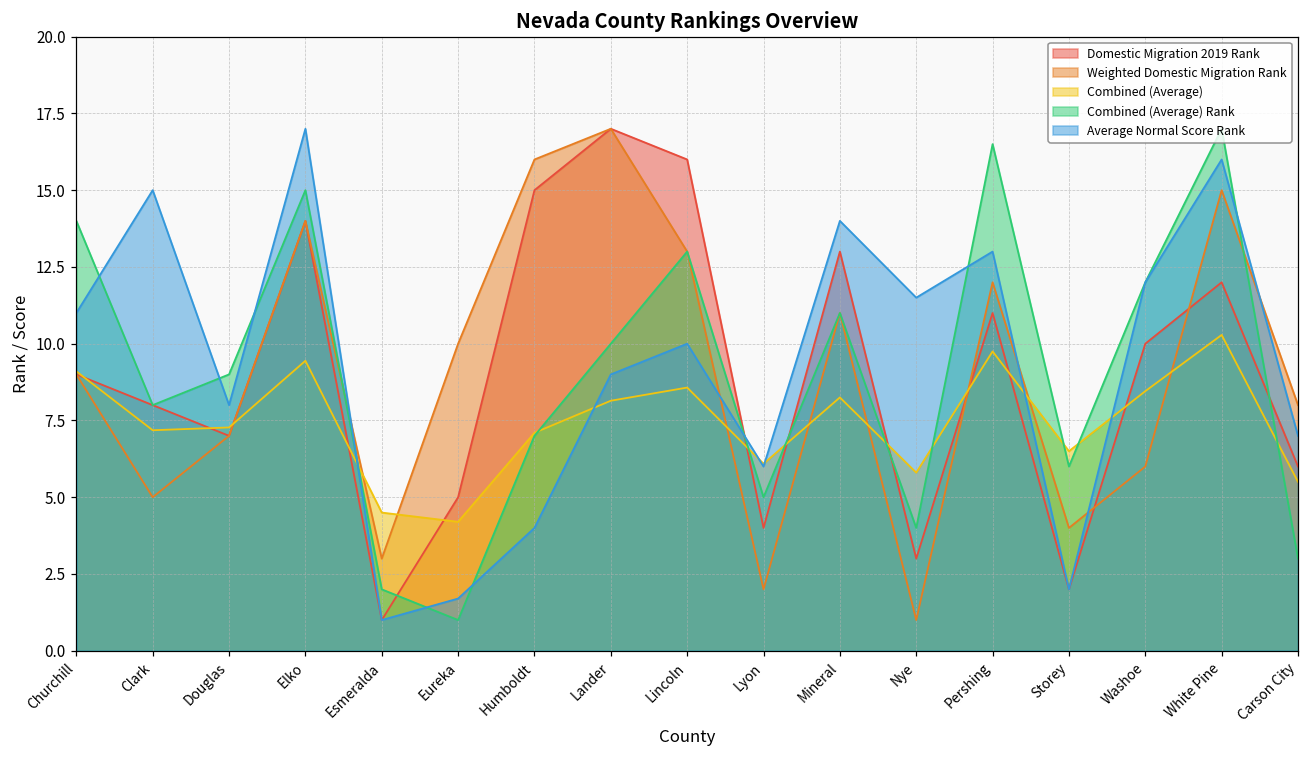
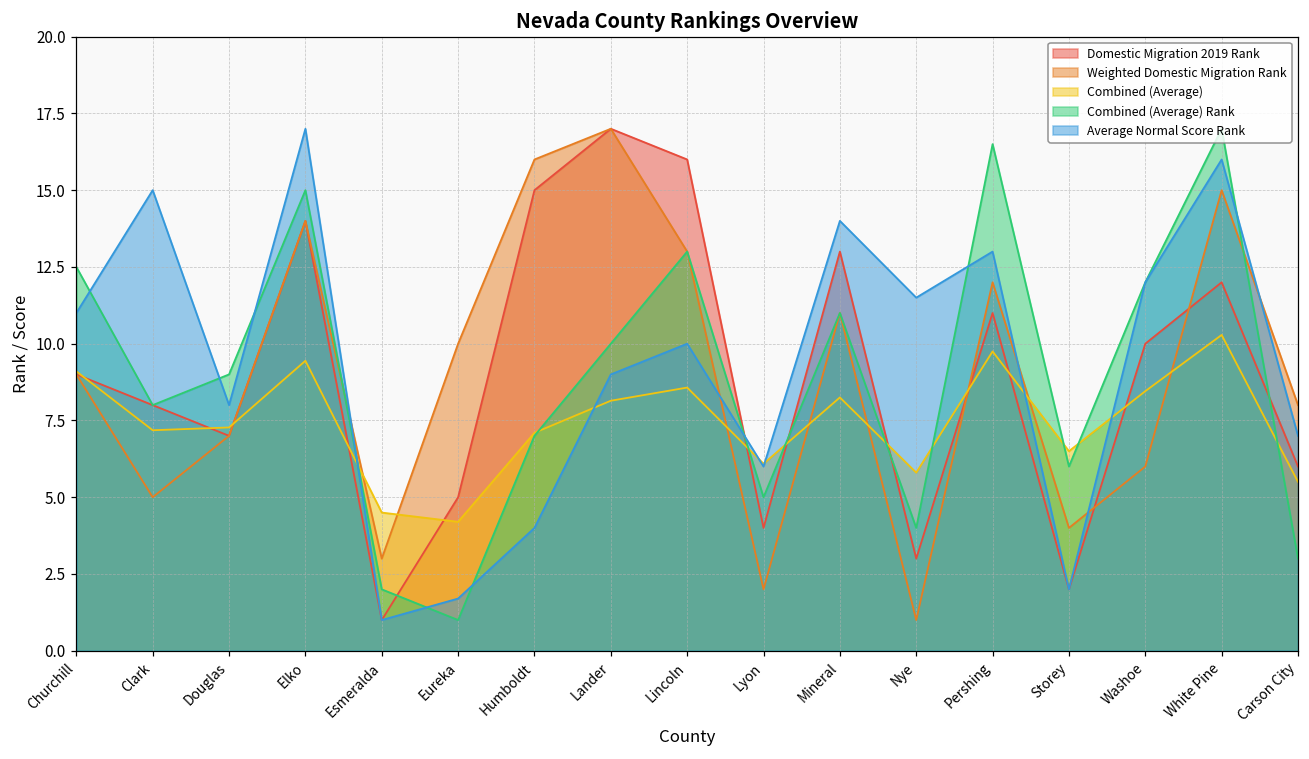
Combined (Average) Rank, Churchill: 14.0 -> 12.5
